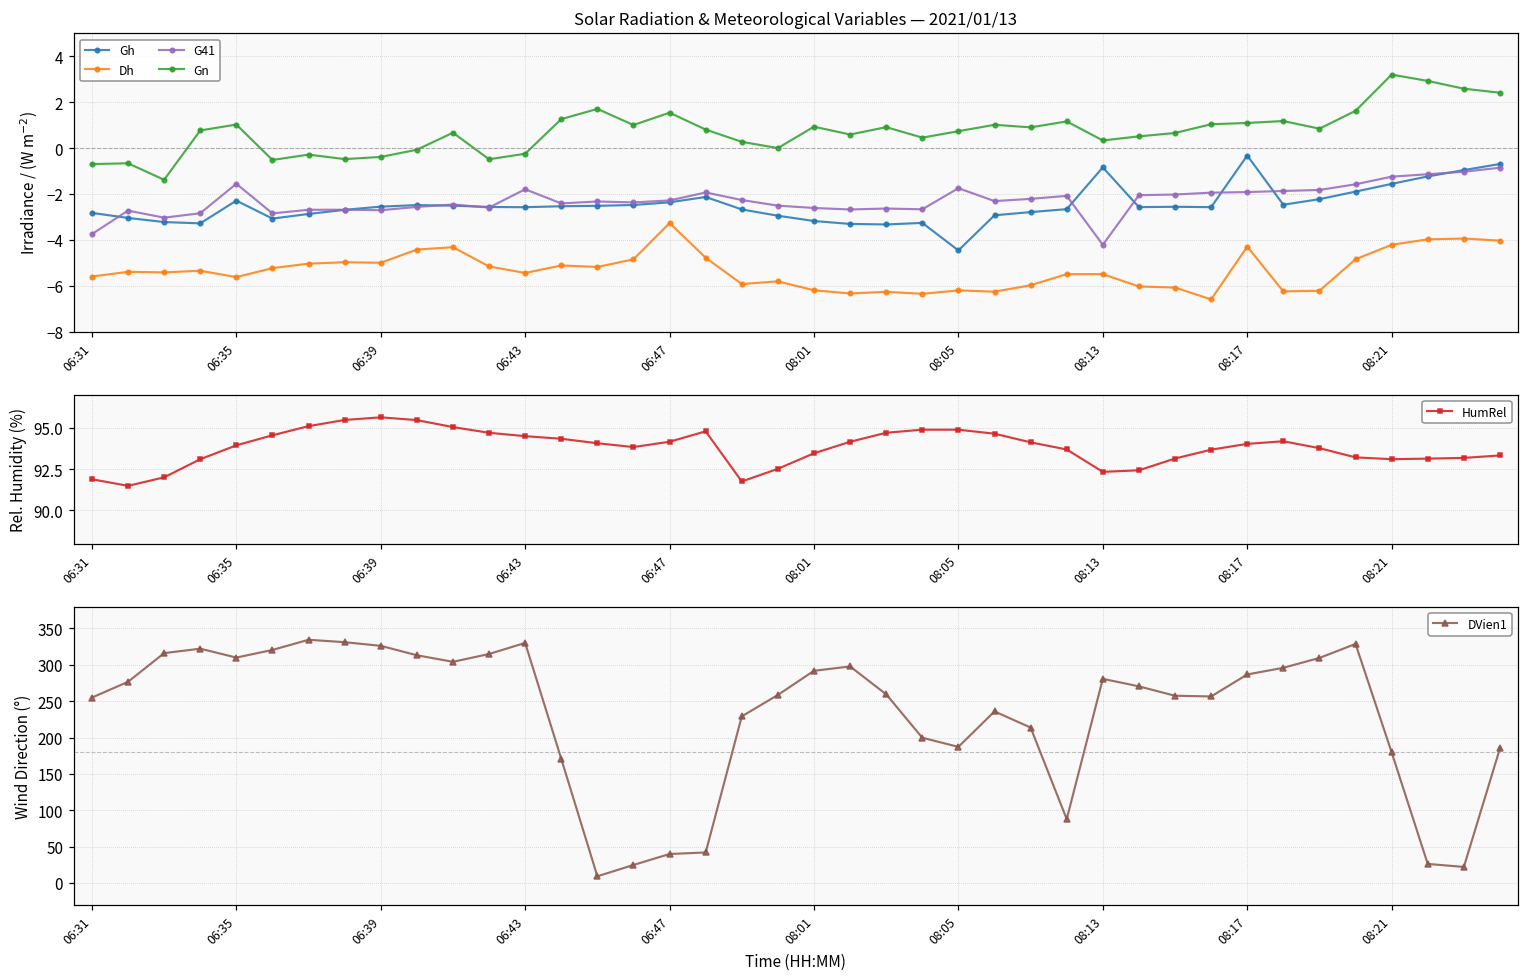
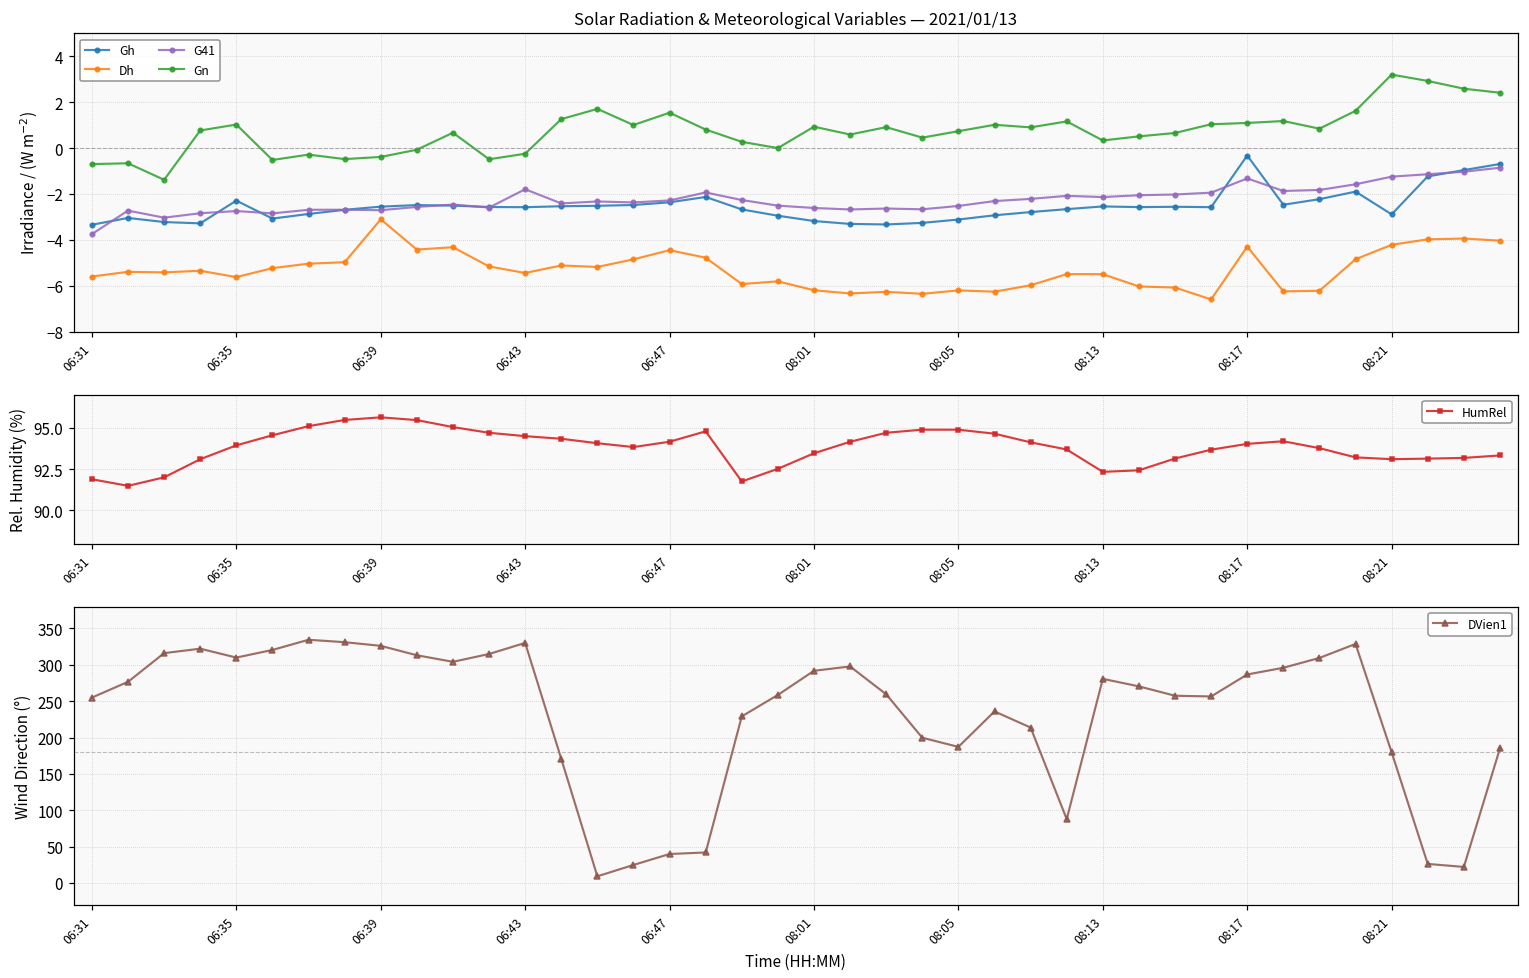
Solar Radiation & Meteorological Variables — 2021/01/13, Gh, 06:31: -2.8 -> -3.3
Solar Radiation & Meteorological Variables — 2021/01/13, G41, 06:35: -1.6 -> -2.7
Solar Radiation & Meteorological Variables — 2021/01/13, Dh, 06:39: -5.0 -> -3.1
Solar Radiation & Meteorological Variables — 2021/01/13, Dh, 06:47: -3.3 -> -4.5
Solar Radiation & Meteorological Variables — 2021/01/13, Gh, 08:05: -4.5 -> -3.1
Solar Radiation & Meteorological Variables — 2021/01/13, G41, 08:05: -1.7 -> -2.5
Solar Radiation & Meteorological Variables — 2021/01/13, Gh, 08:13: -0.8 -> -2.5
Solar Radiation & Meteorological Variables — 2021/01/13, G41, 08:13: -4.2 -> -2.1
Solar Radiation & Meteorological Variables — 2021/01/13, G41, 08:17: -1.9 -> -1.3
Solar Radiation & Meteorological Variables — 2021/01/13, Gh, 08:21: -1.6 -> -2.9
